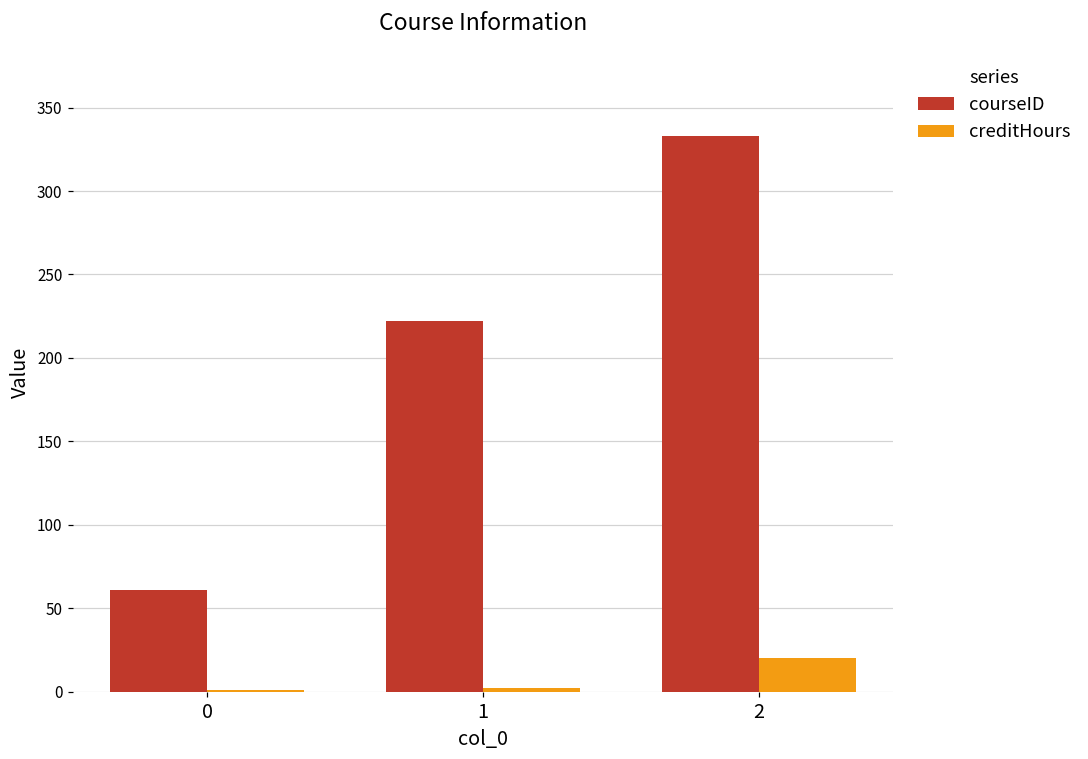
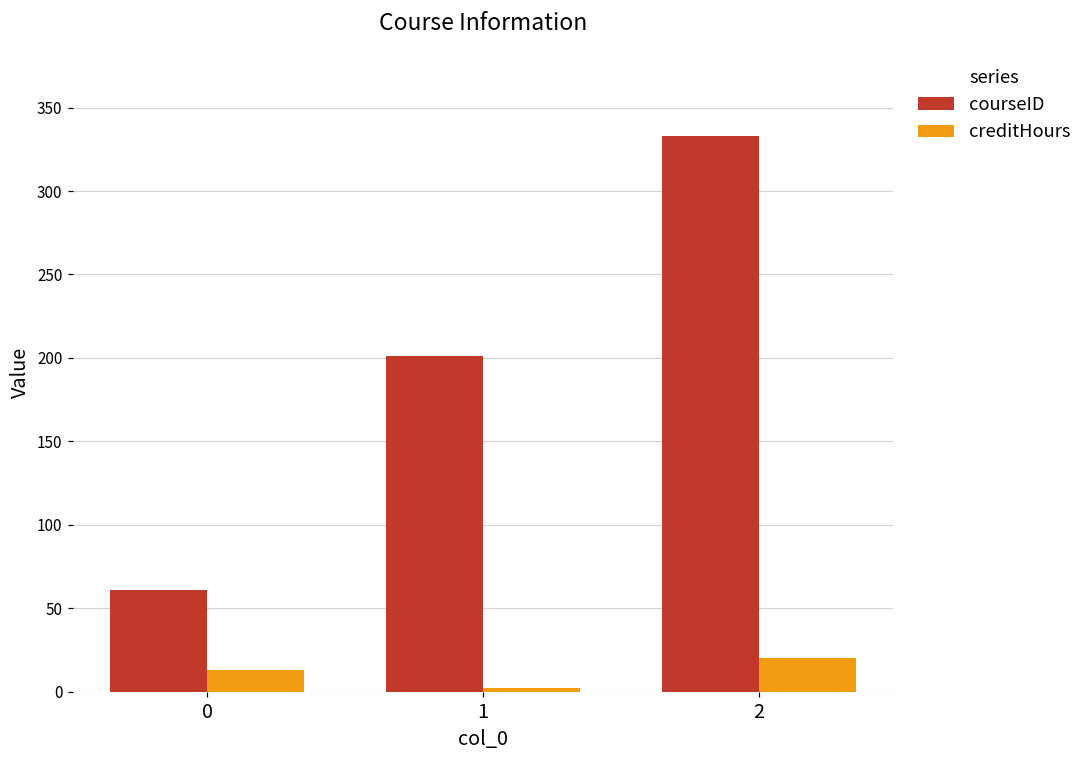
creditHours, 0: 1 -> 13
courseID, 1: 222 -> 201
